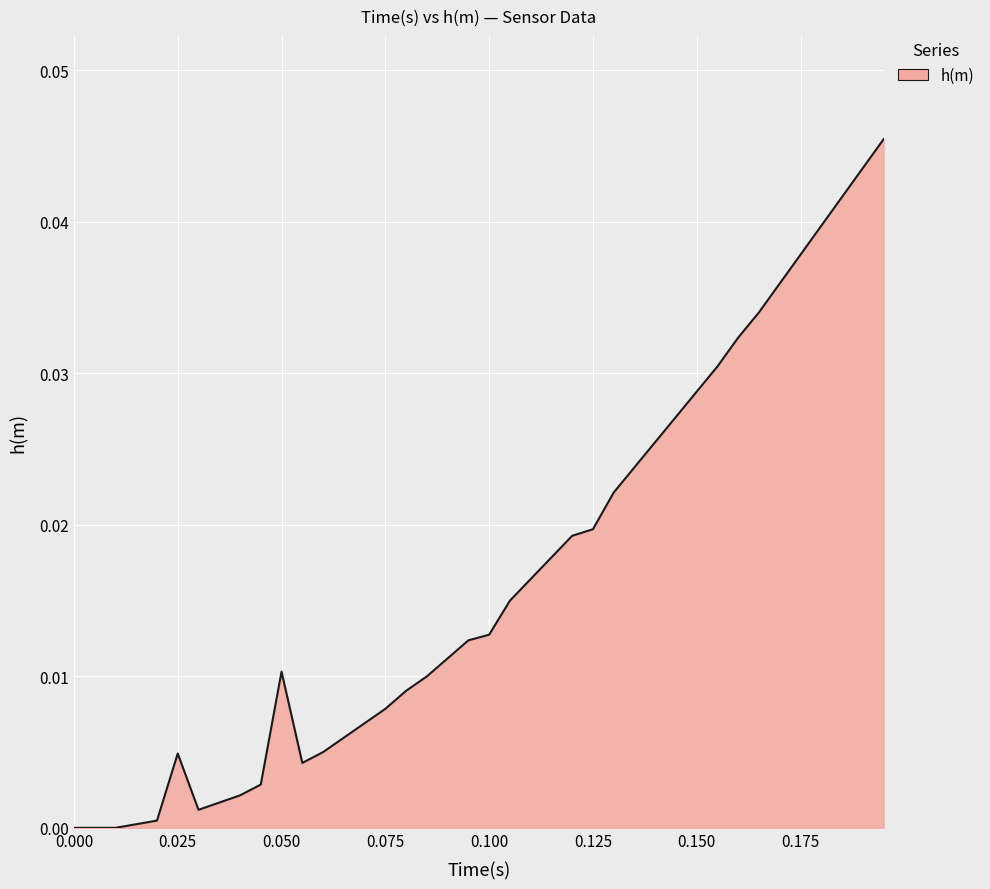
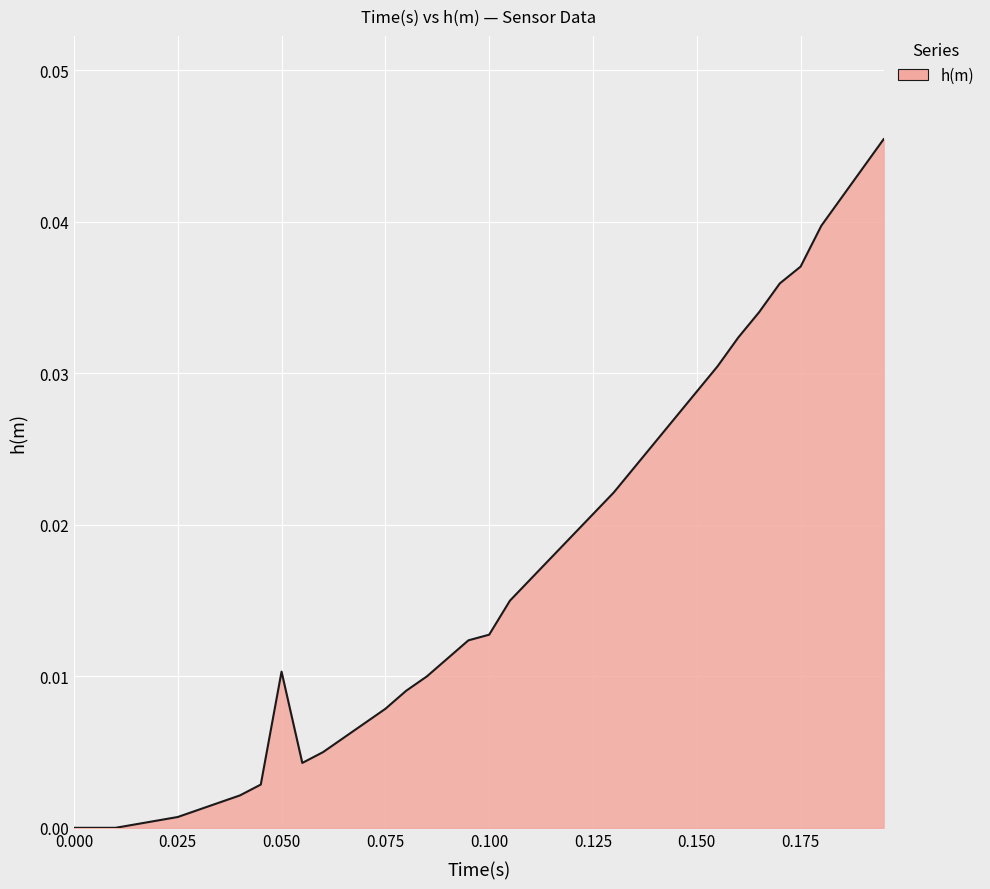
0.025: 0.0049 -> 0.0007
0.125: 0.0197 -> 0.0207
0.175: 0.0378 -> 0.0370
